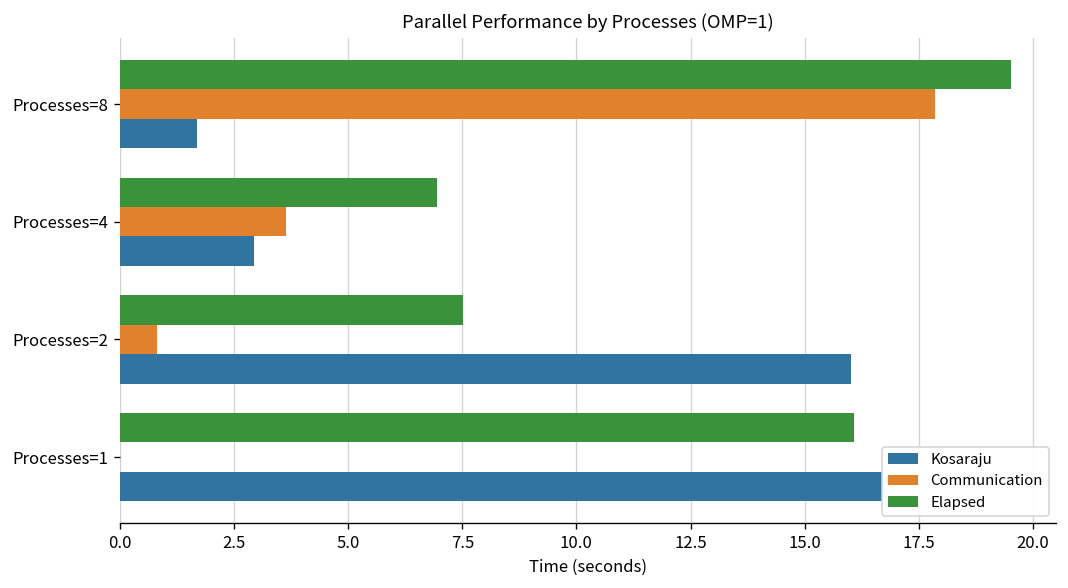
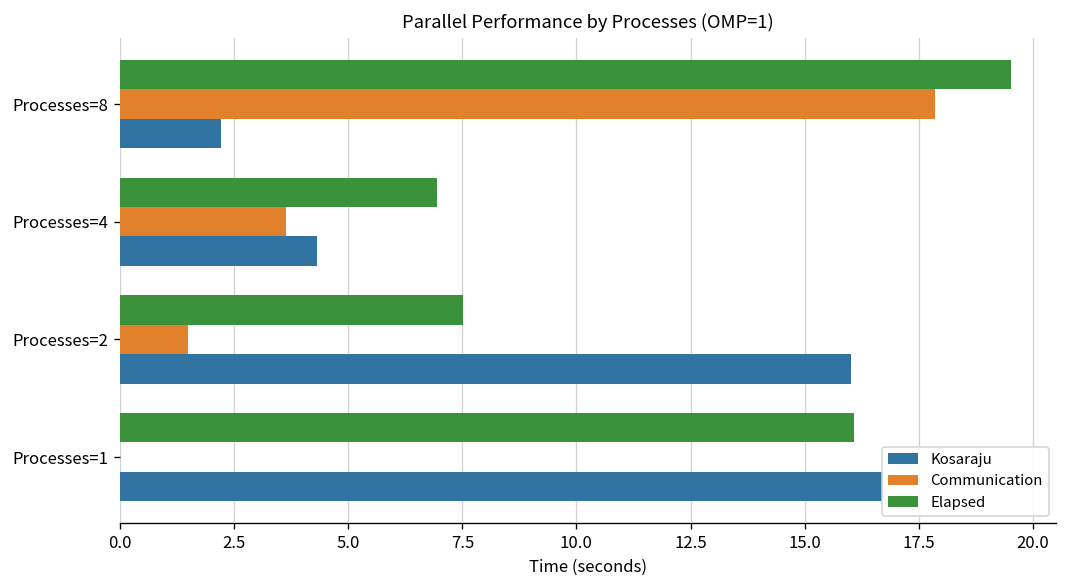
Kosaraju, Processes=8: 1.7 -> 2.2
Kosaraju, Processes=4: 2.9 -> 4.3
Communication, Processes=2: 0.8 -> 1.5
